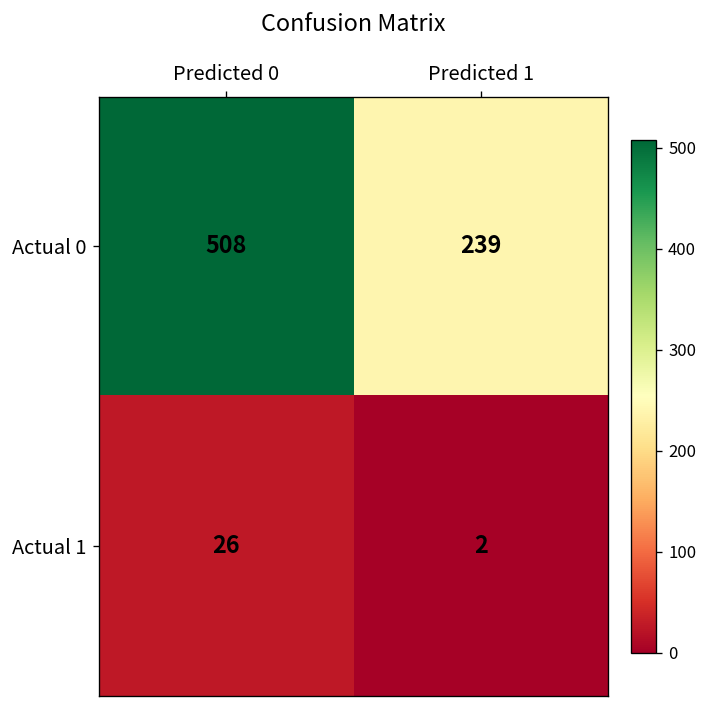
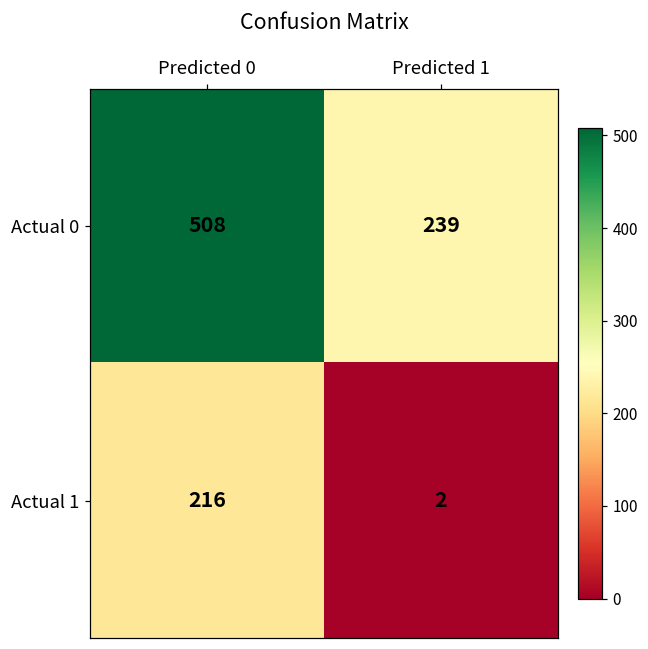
Actual 1, Predicted 0: 26 -> 216
